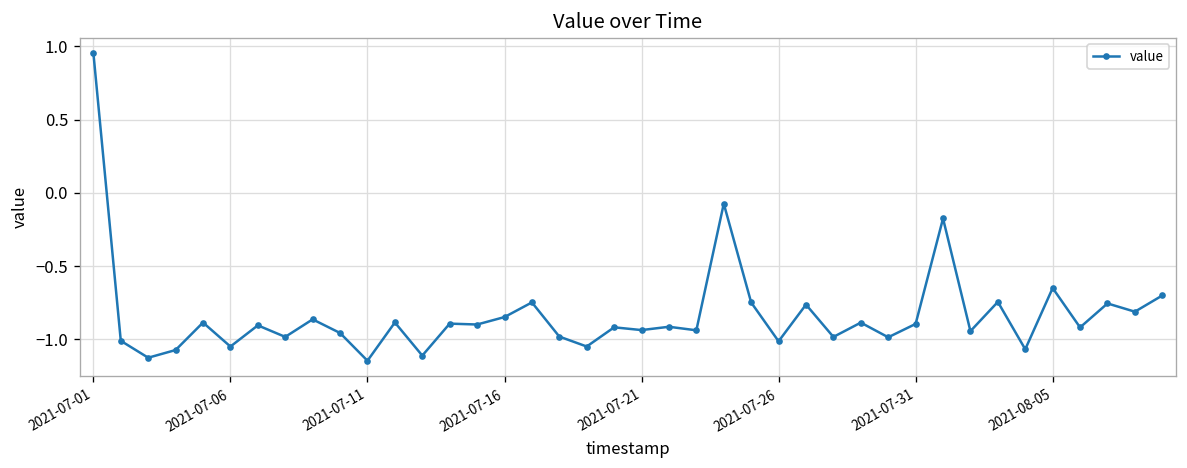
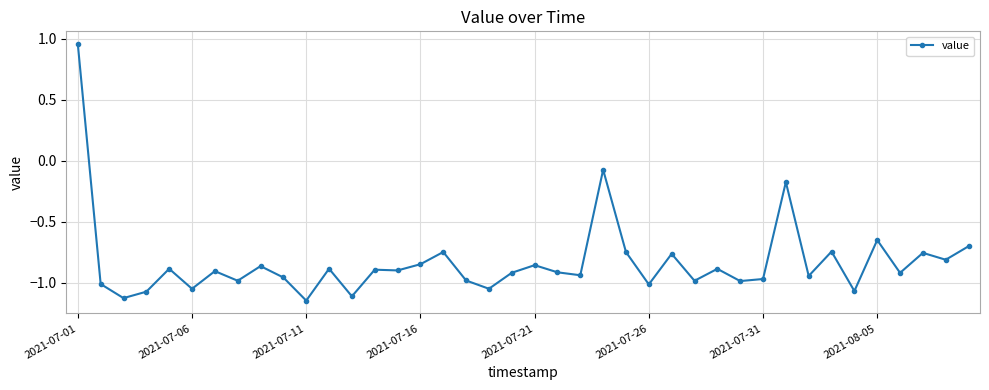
2021-07-21: -0.94 -> -0.86
2021-07-31: -0.90 -> -0.97
